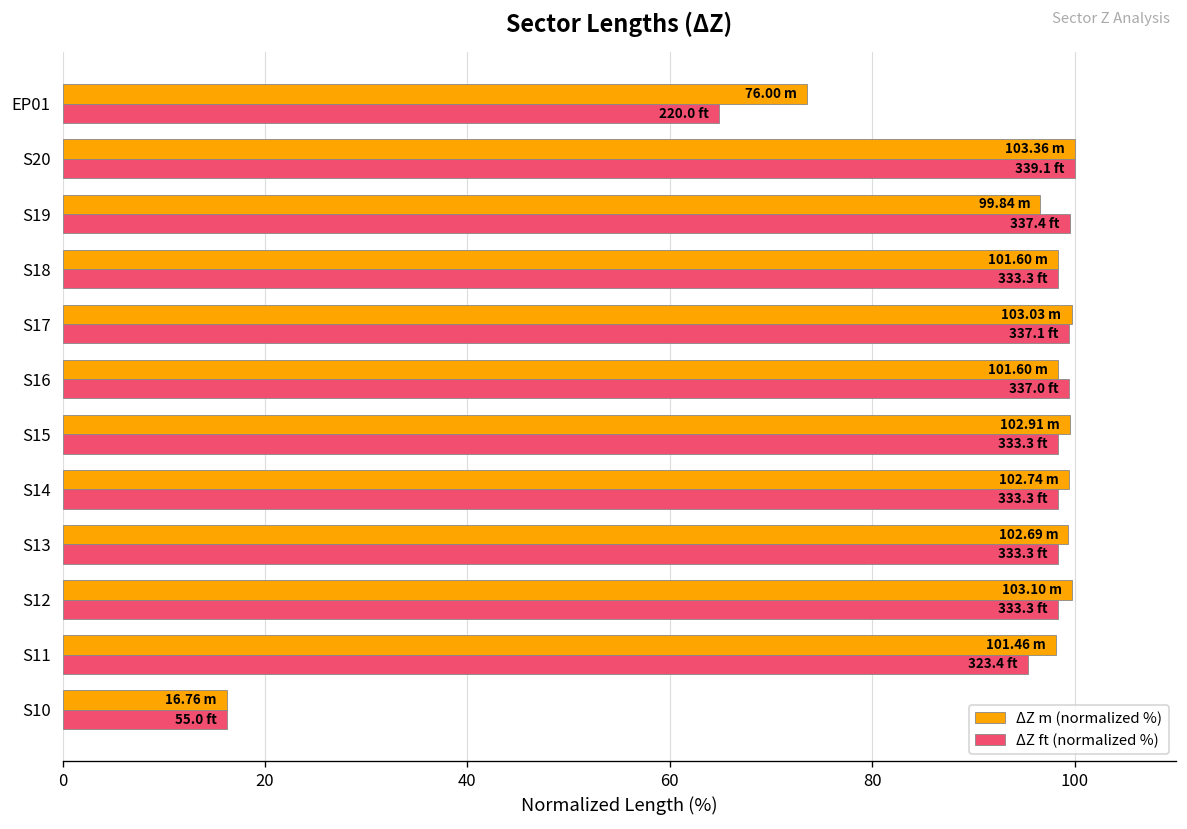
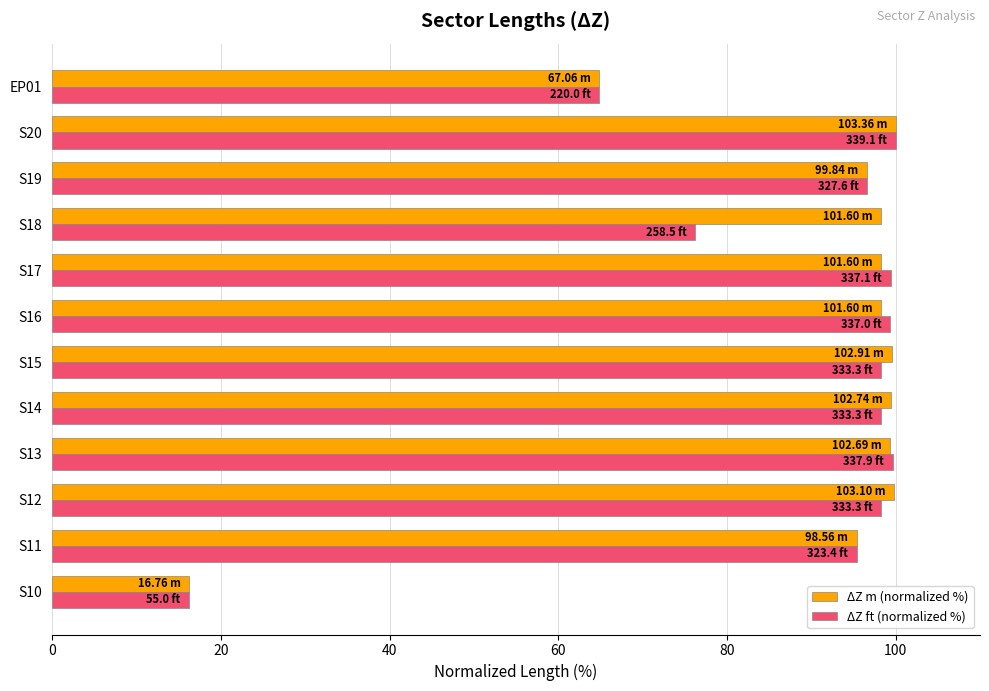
ΔZ m (normalized %), EP01: 76.00 -> 67.06
ΔZ ft (normalized %), S19: 337.4 -> 327.6
ΔZ ft (normalized %), S18: 333.3 -> 258.5
ΔZ m (normalized %), S17: 103.03 -> 101.60
ΔZ ft (normalized %), S13: 333.3 -> 337.9
ΔZ m (normalized %), S11: 101.46 -> 98.56
